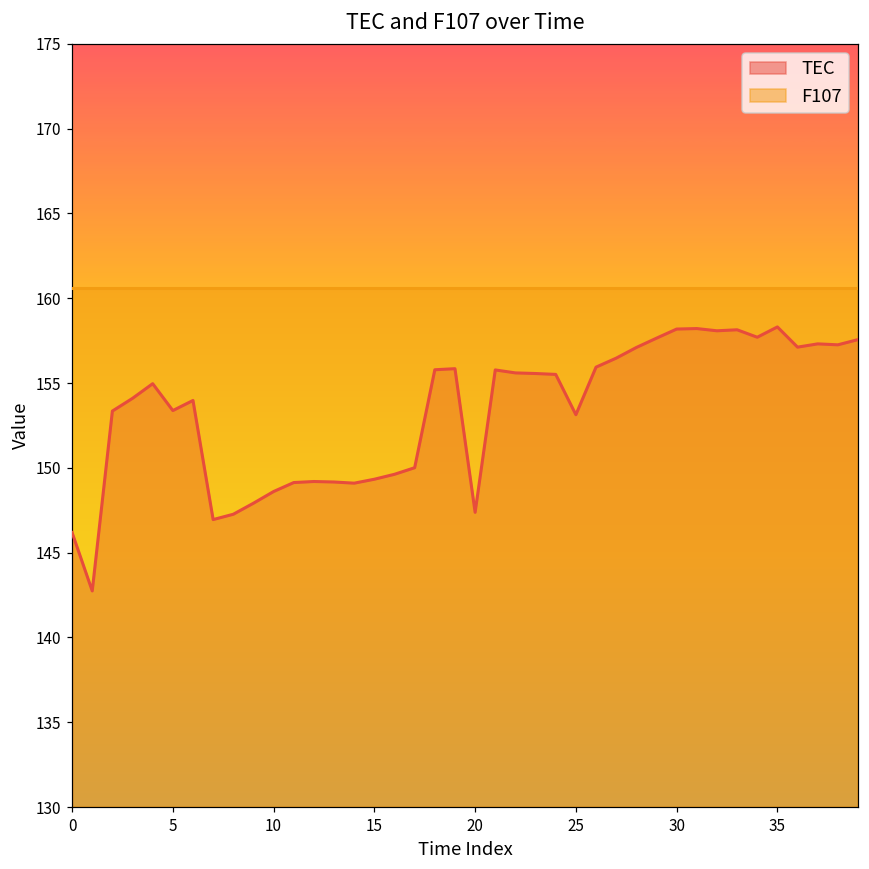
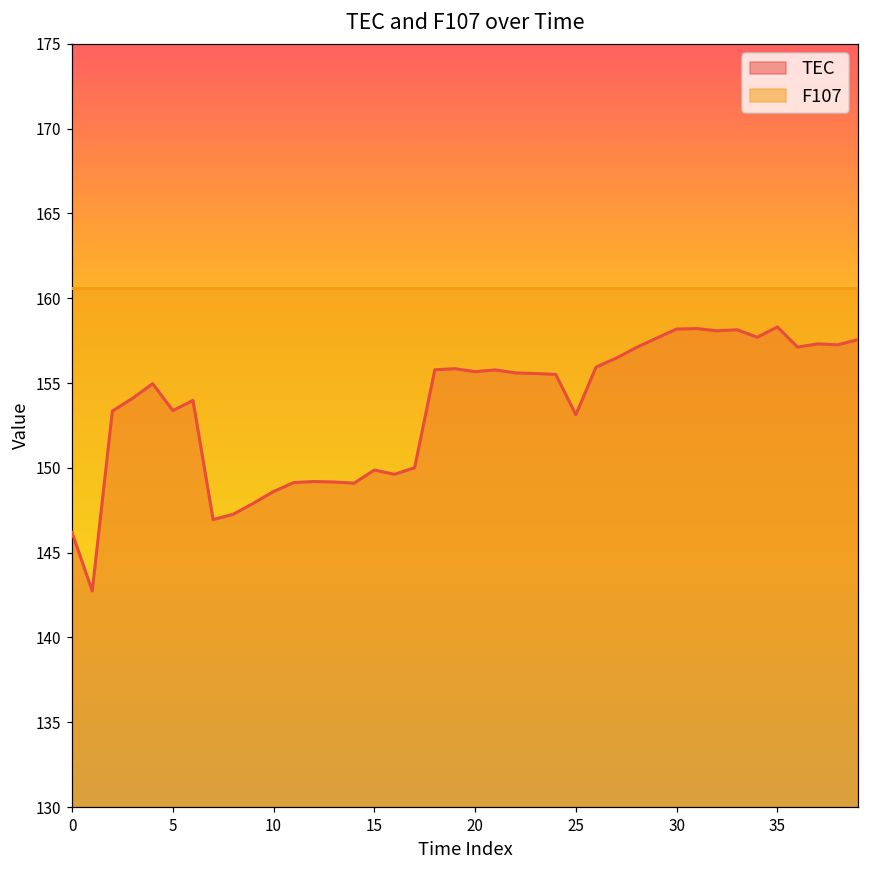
TEC, 15: 149.3 -> 149.9
TEC, 20: 147.4 -> 155.7
